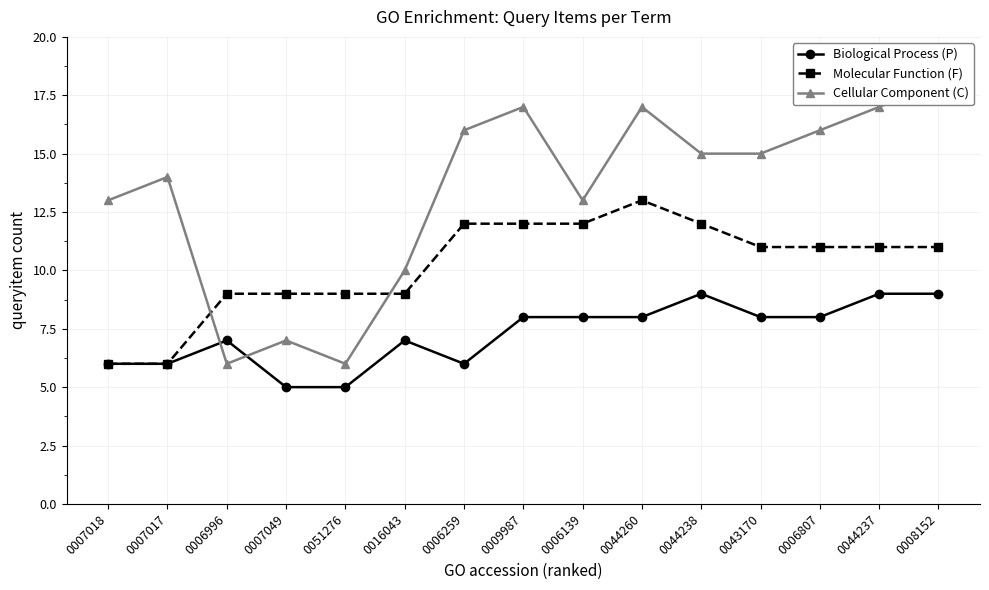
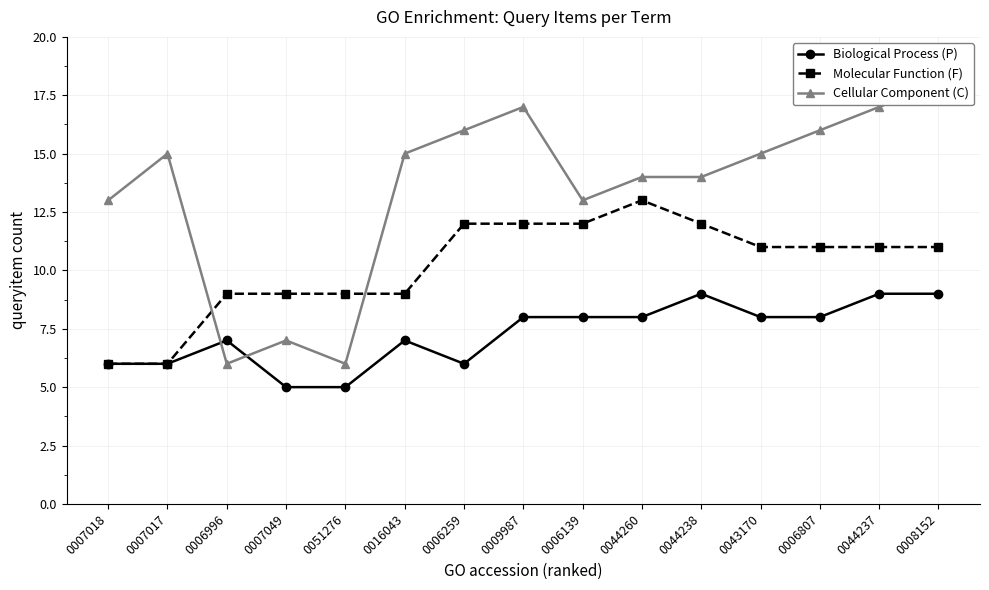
Cellular Component (C), 0007017: 14 -> 15
Cellular Component (C), 0016043: 10 -> 15
Cellular Component (C), 0044260: 17 -> 14
Cellular Component (C), 0044238: 15 -> 14
